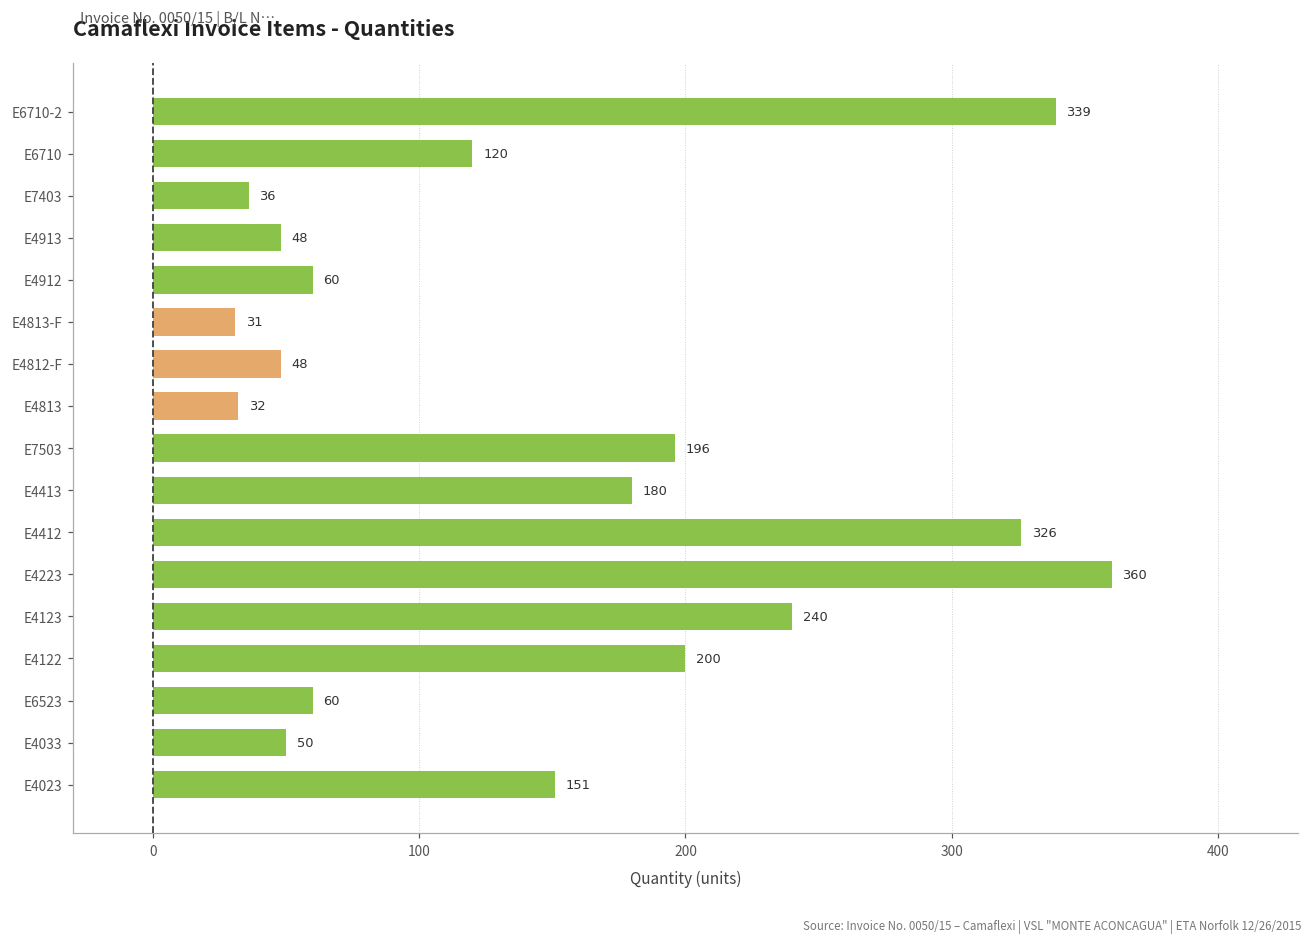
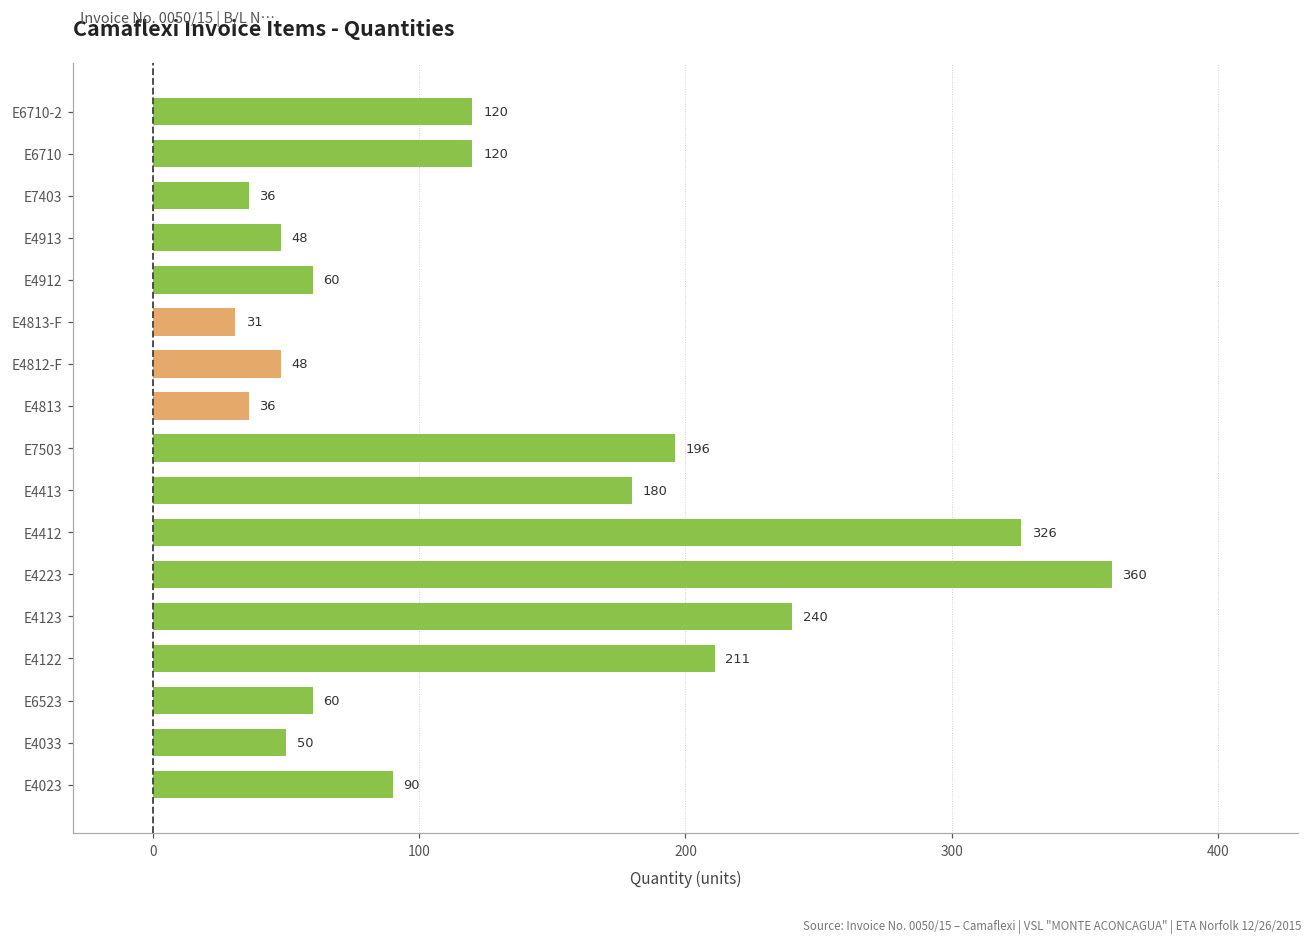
E6710-2: 339 -> 120
E4813: 32 -> 36
E4122: 200 -> 211
E4023: 151 -> 90
